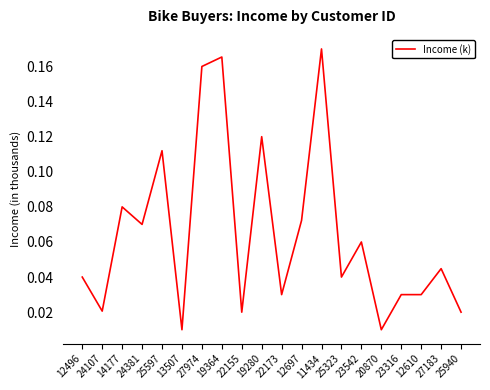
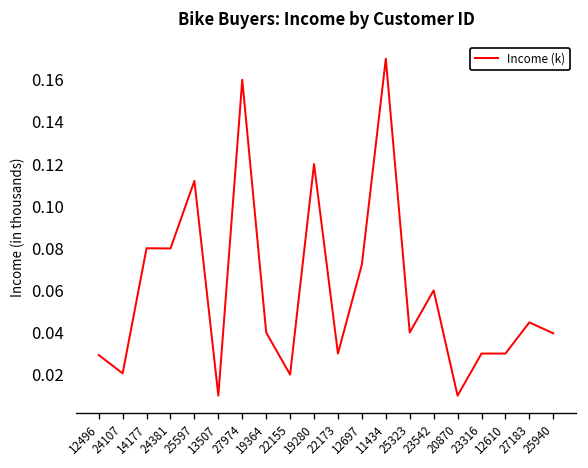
12496: 0.040 -> 0.029
24381: 0.070 -> 0.080
19364: 0.165 -> 0.040
25940: 0.020 -> 0.040
